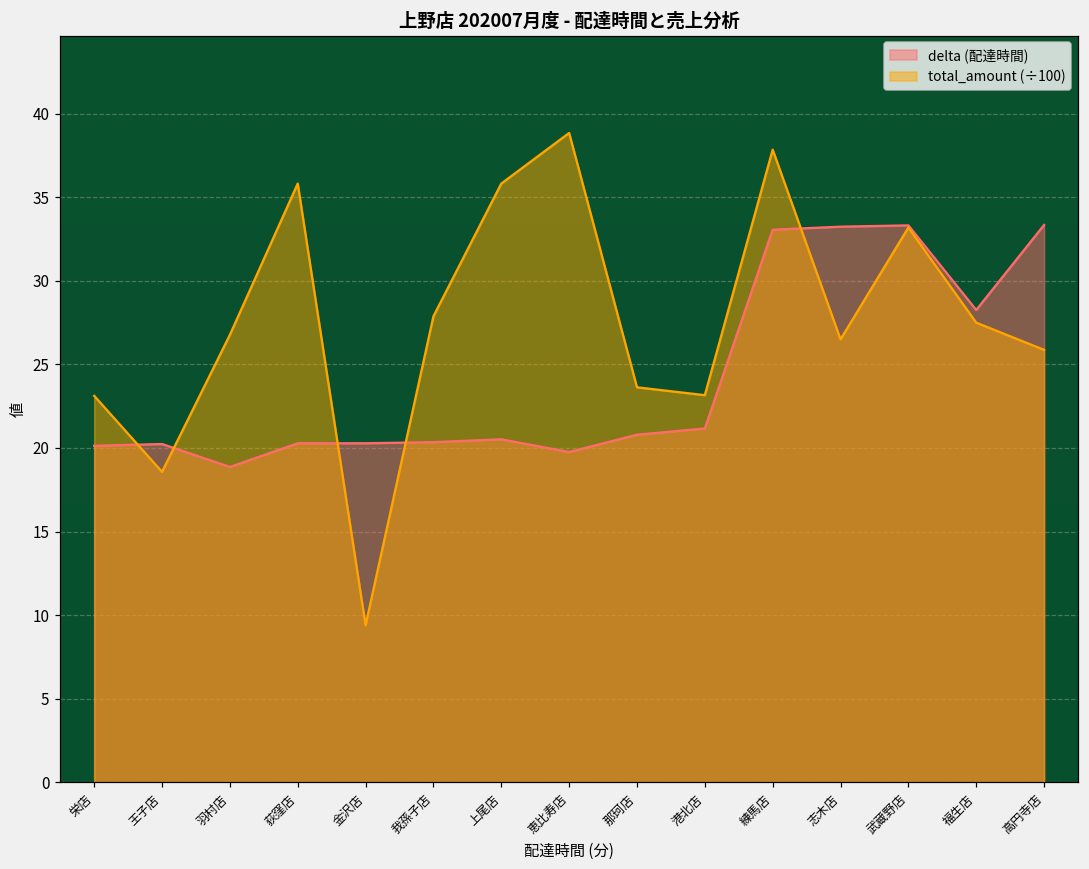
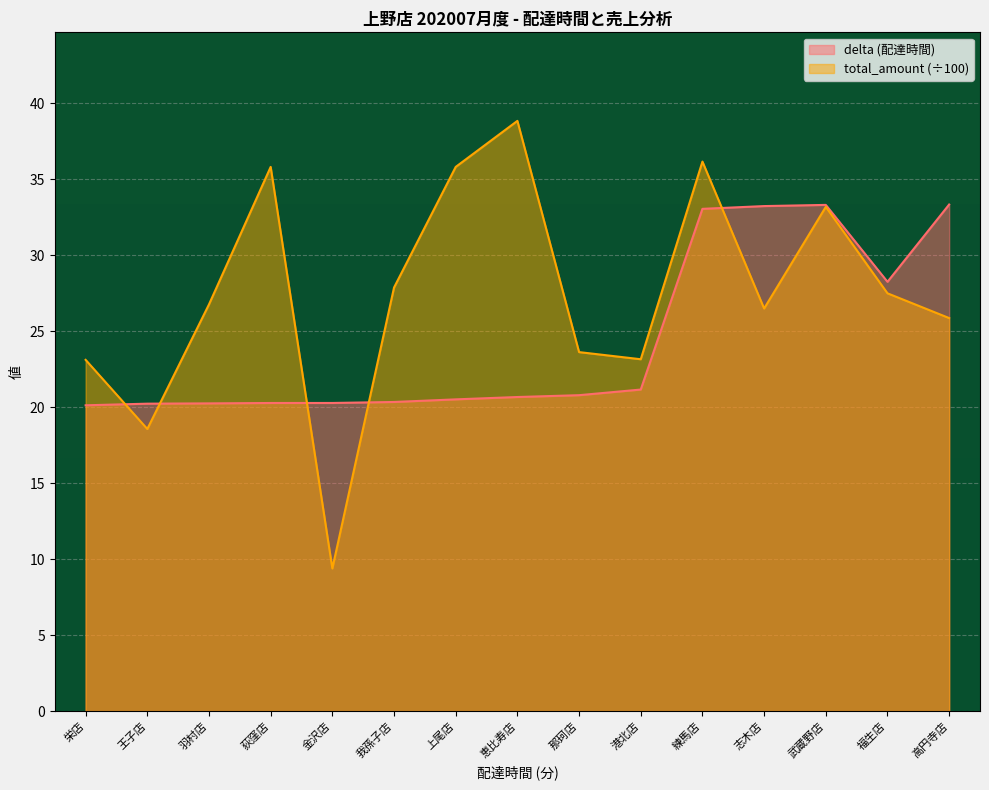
delta (配達時間), 羽村店: 18.9 -> 20.3
delta (配達時間), 恵比寿店: 19.8 -> 20.7
total_amount (÷100), 練馬店: 37.9 -> 36.2
